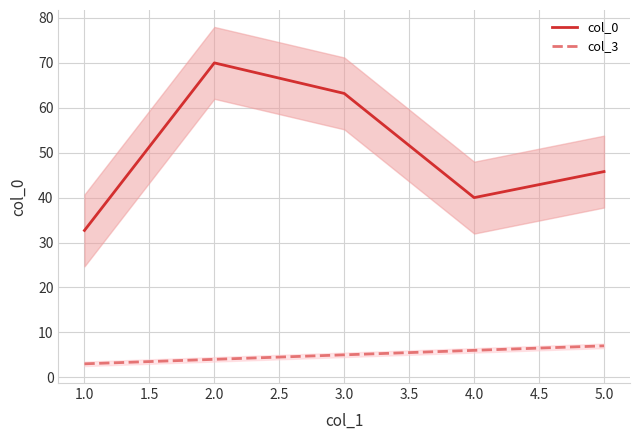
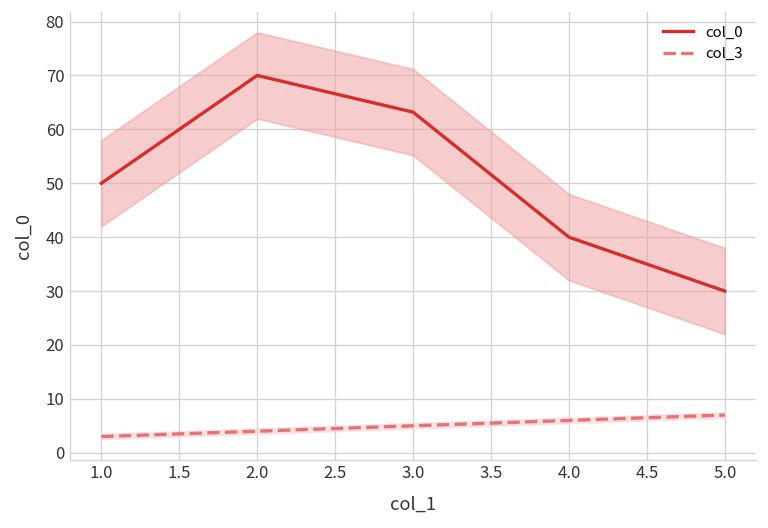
col_0, 1.0: 33 -> 50
col_0, 5.0: 46 -> 30
